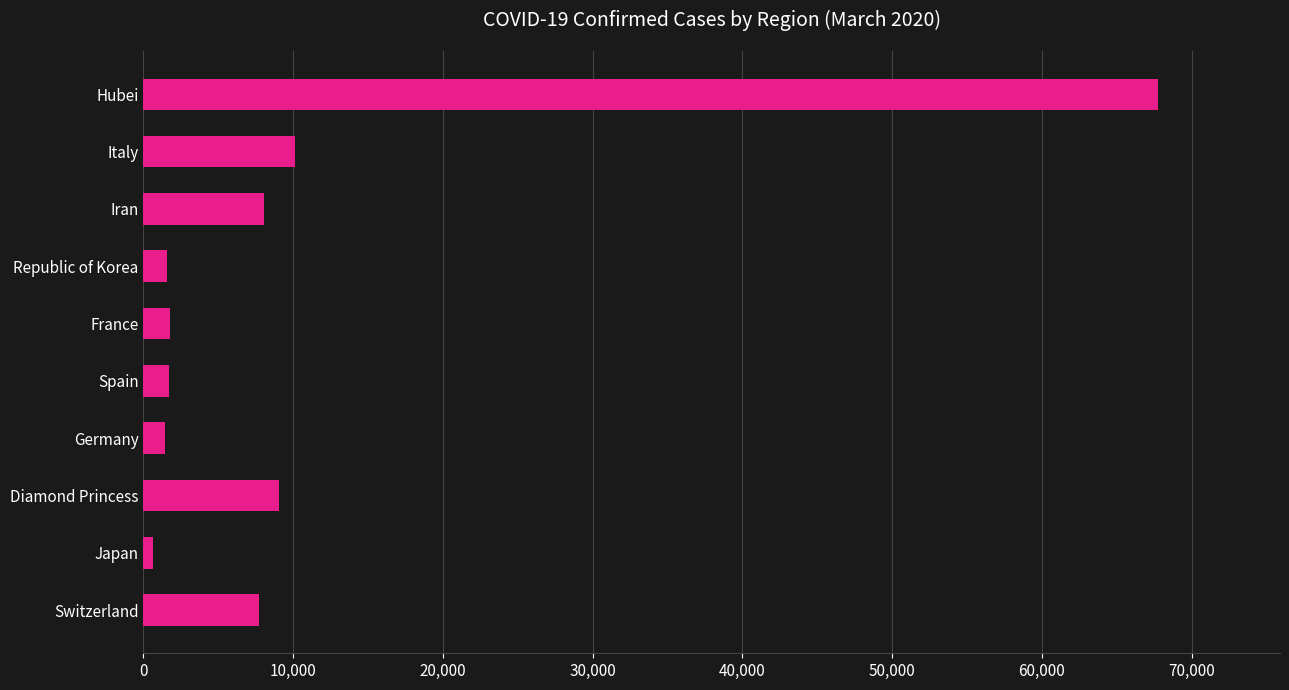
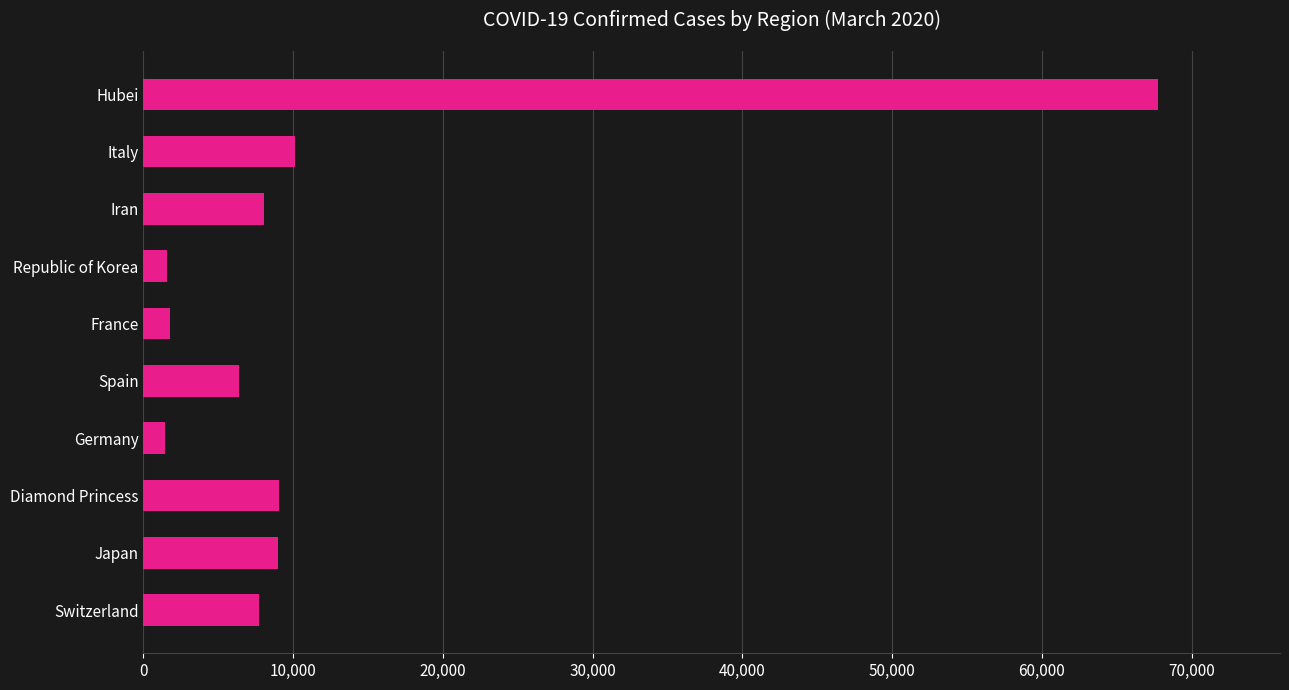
Spain: 1,700 -> 6,400
Japan: 600 -> 9,000
